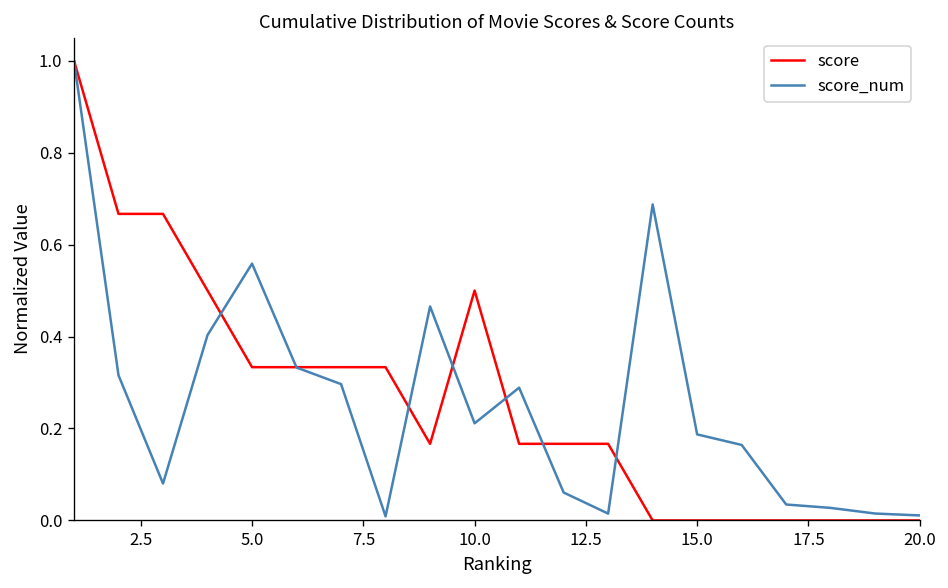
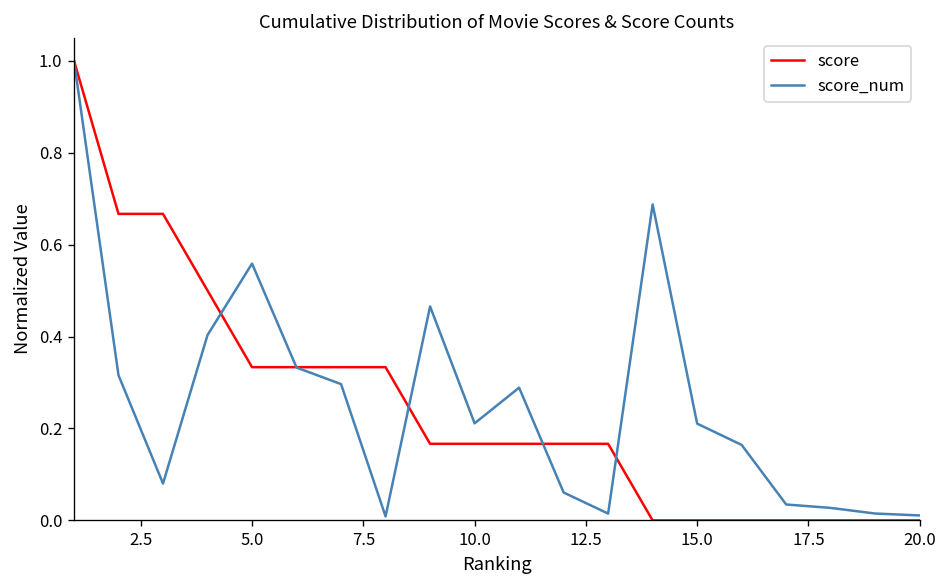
score, 10.0: 0.50 -> 0.17
score_num, 15.0: 0.19 -> 0.21
